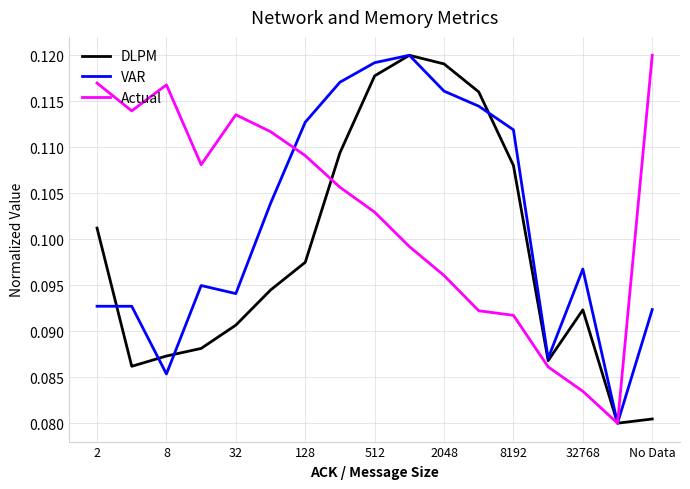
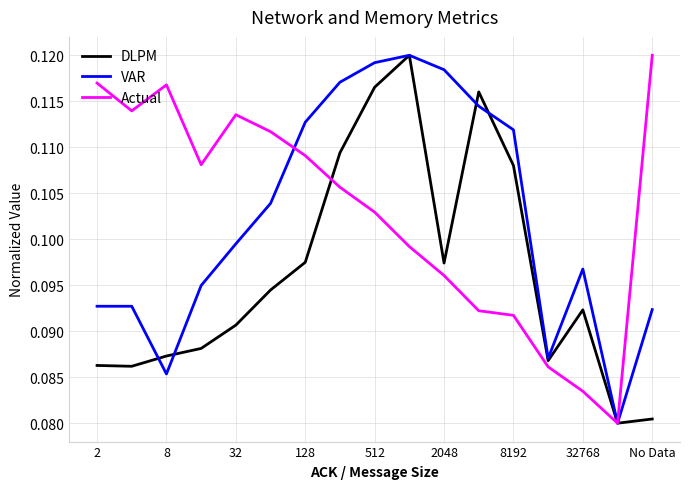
DLPM, 2: 0.101 -> 0.086
VAR, 32: 0.094 -> 0.100
DLPM, 512: 0.118 -> 0.117
DLPM, 2048: 0.119 -> 0.097
VAR, 2048: 0.116 -> 0.118
